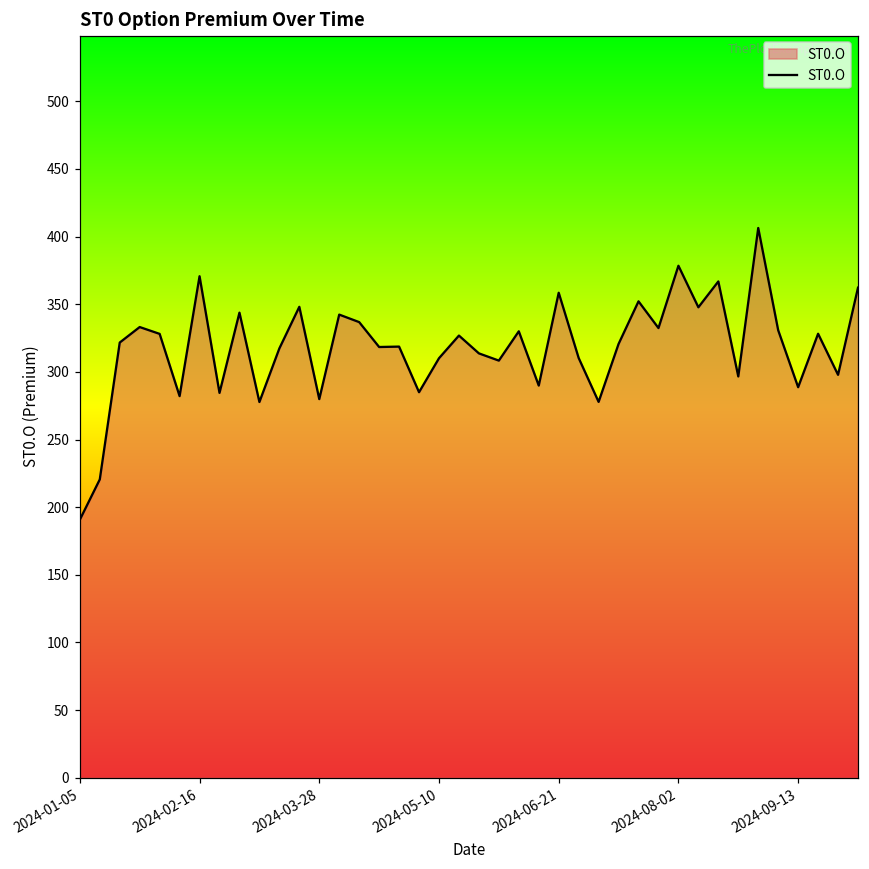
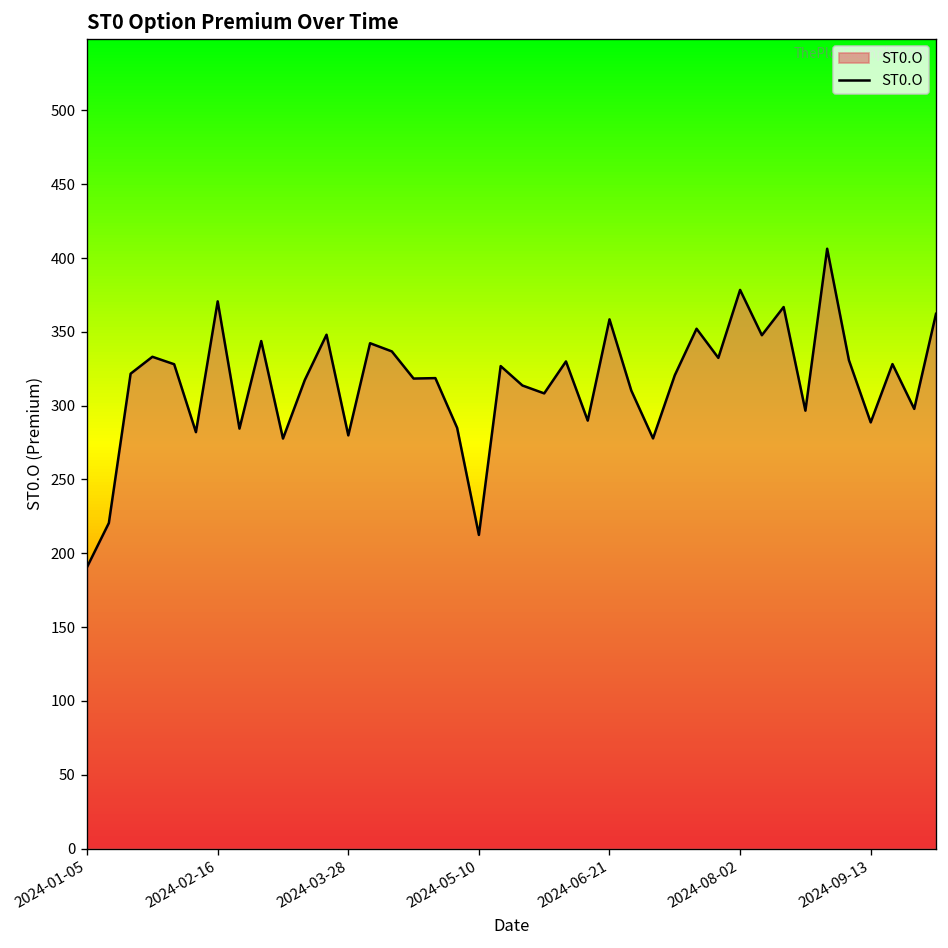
2024-05-10: 310 -> 212
